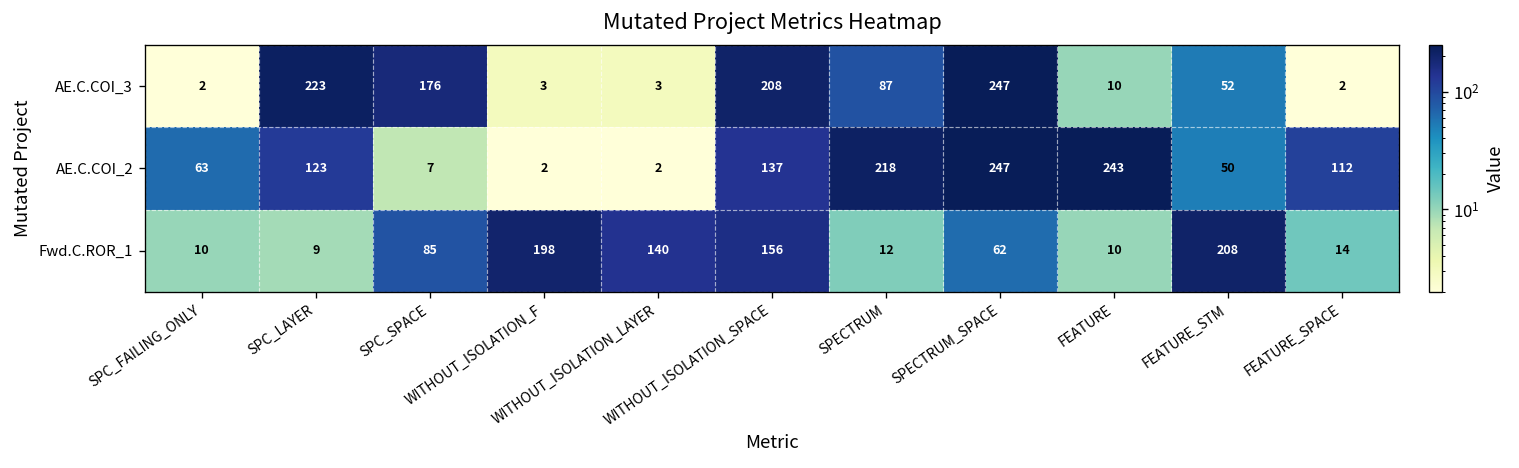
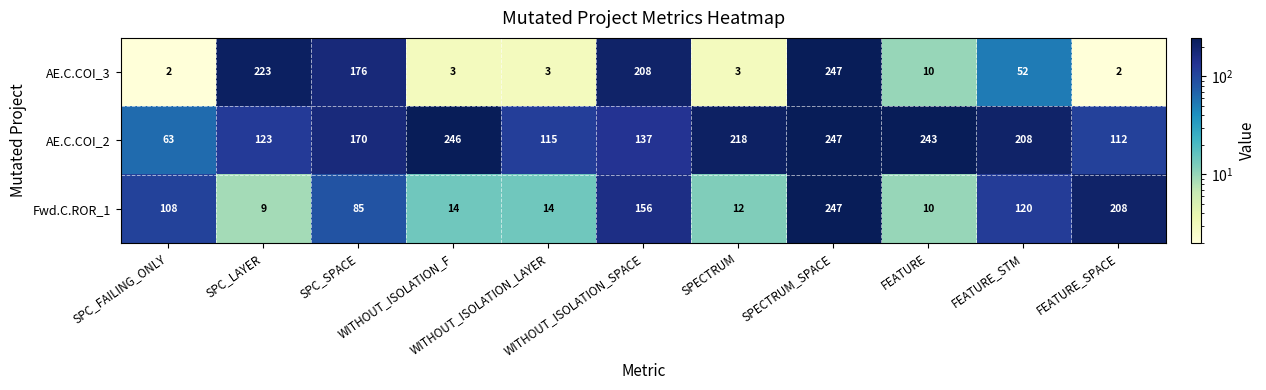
AE.C.COI_3, SPECTRUM: 87 -> 3
AE.C.COI_2, SPC_SPACE: 7 -> 170
AE.C.COI_2, WITHOUT_ISOLATION_F: 2 -> 246
AE.C.COI_2, WITHOUT_ISOLATION_LAYER: 2 -> 115
AE.C.COI_2, FEATURE_STM: 50 -> 208
Fwd.C.ROR_1, SPC_FAILING_ONLY: 10 -> 108
Fwd.C.ROR_1, WITHOUT_ISOLATION_F: 198 -> 14
Fwd.C.ROR_1, WITHOUT_ISOLATION_LAYER: 140 -> 14
Fwd.C.ROR_1, SPECTRUM_SPACE: 62 -> 247
Fwd.C.ROR_1, FEATURE_STM: 208 -> 120
Fwd.C.ROR_1, FEATURE_SPACE: 14 -> 208
